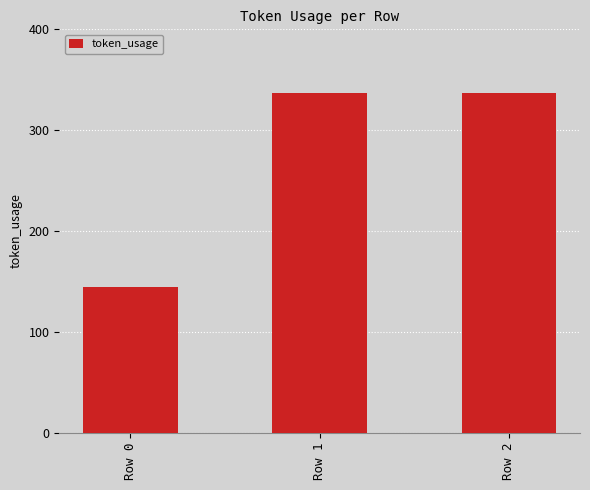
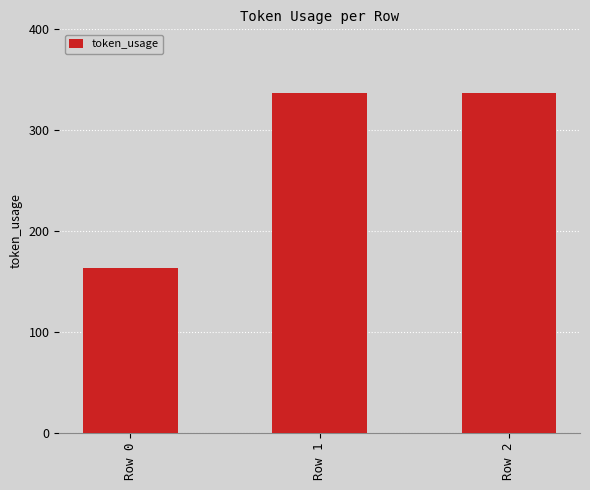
Row 0: 145 -> 163
